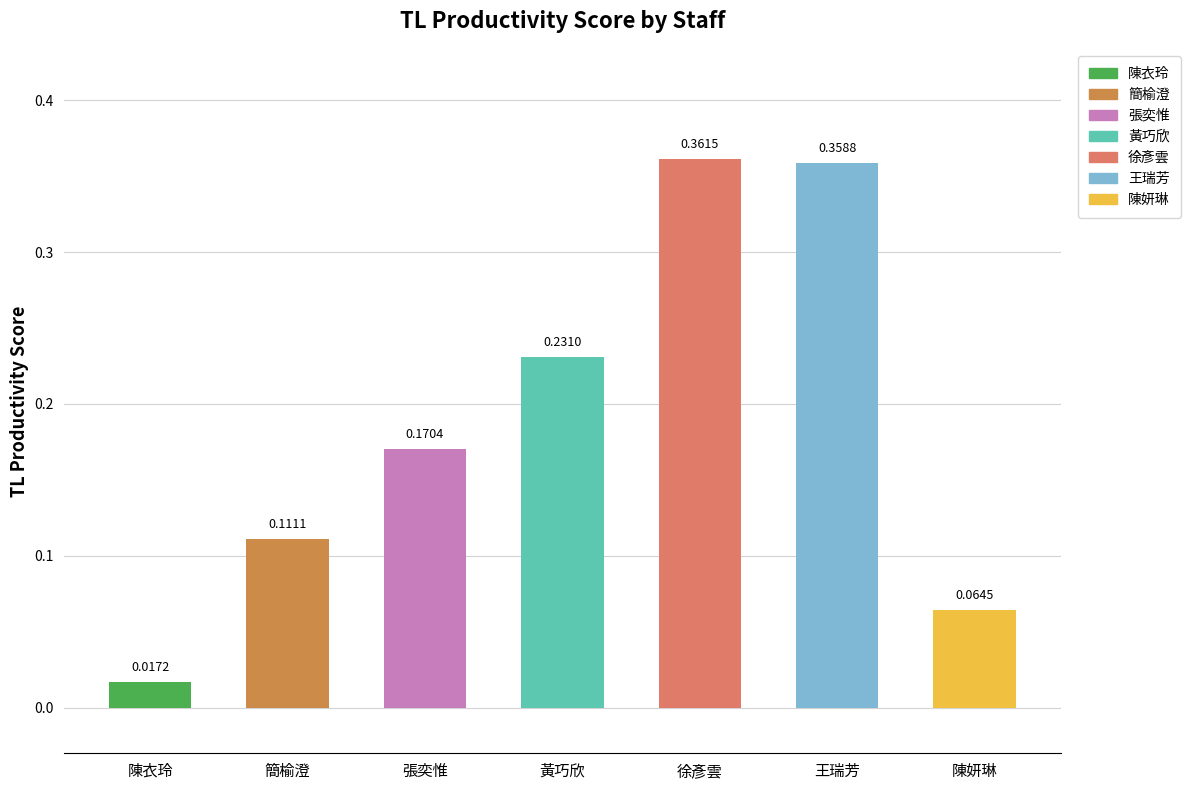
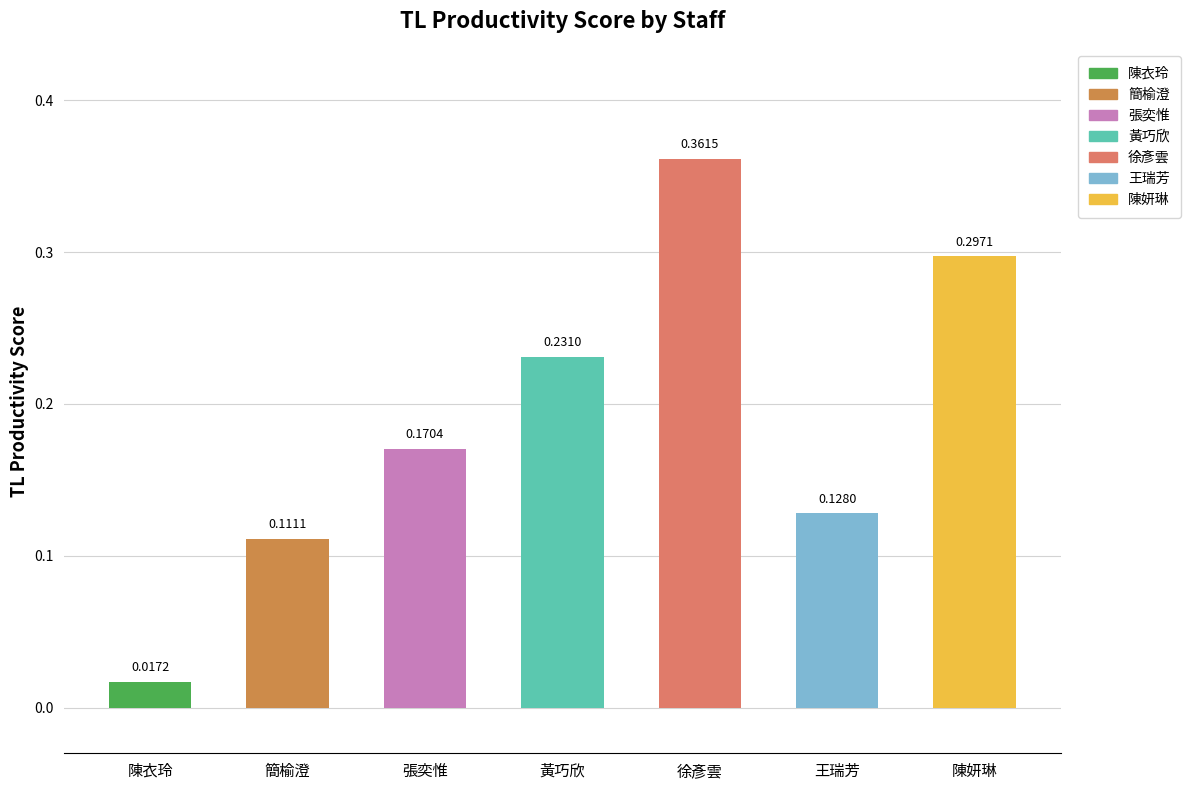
王瑞芳: 0.3588 -> 0.1280
陳妍琳: 0.0645 -> 0.2971
